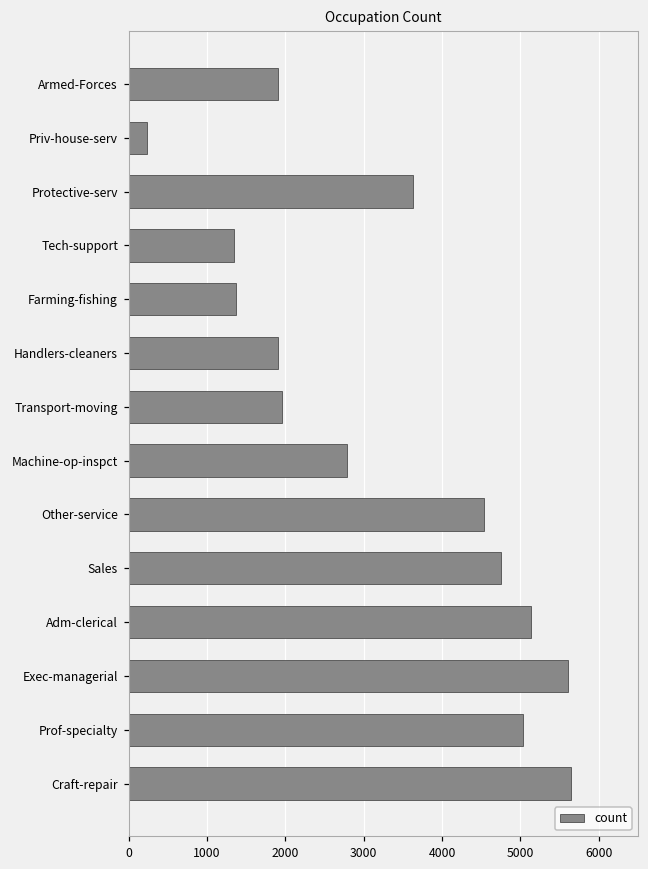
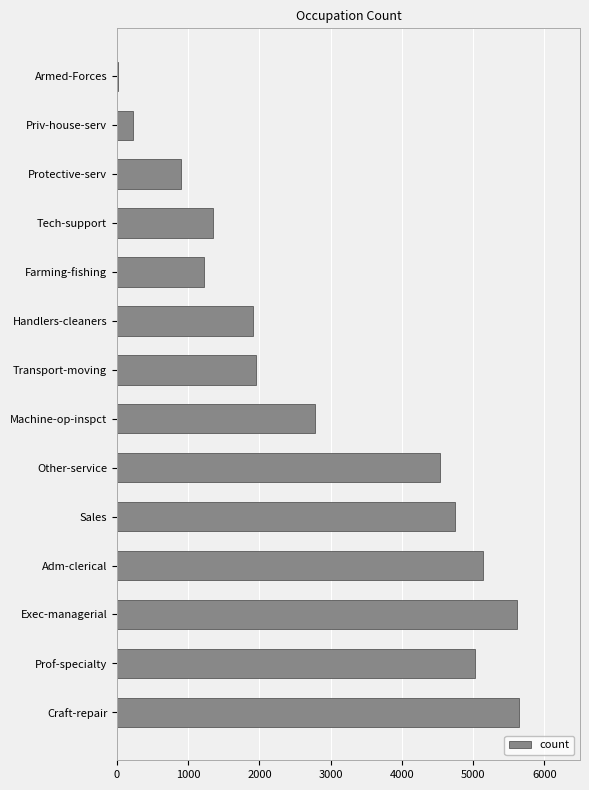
Armed-Forces: 1900 -> 0
Protective-serv: 3600 -> 900
Farming-fishing: 1400 -> 1200
